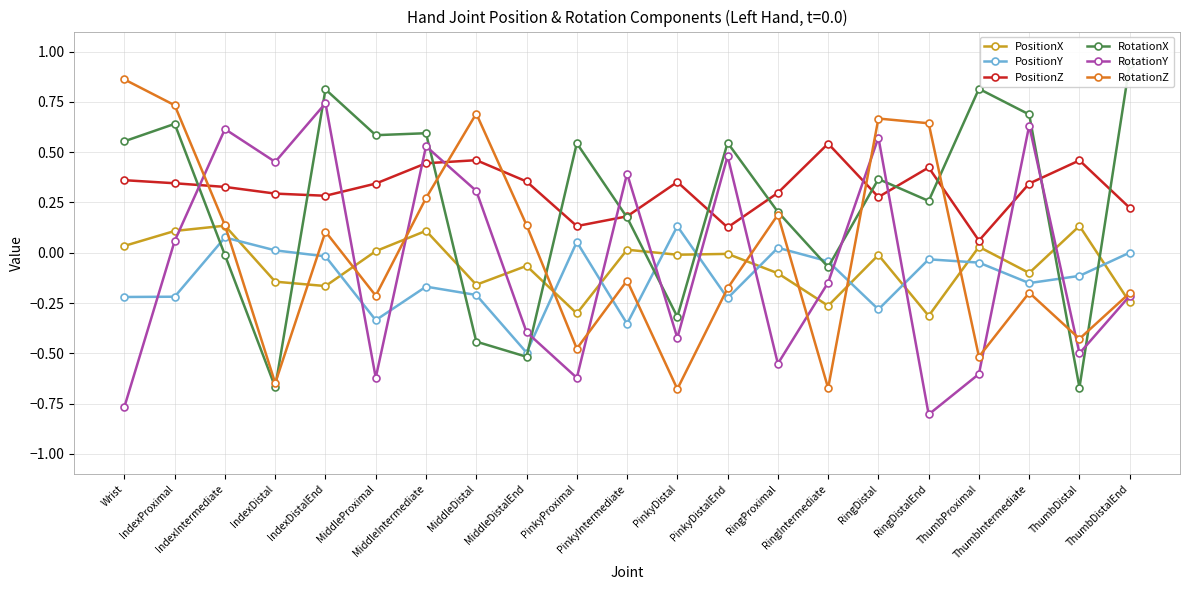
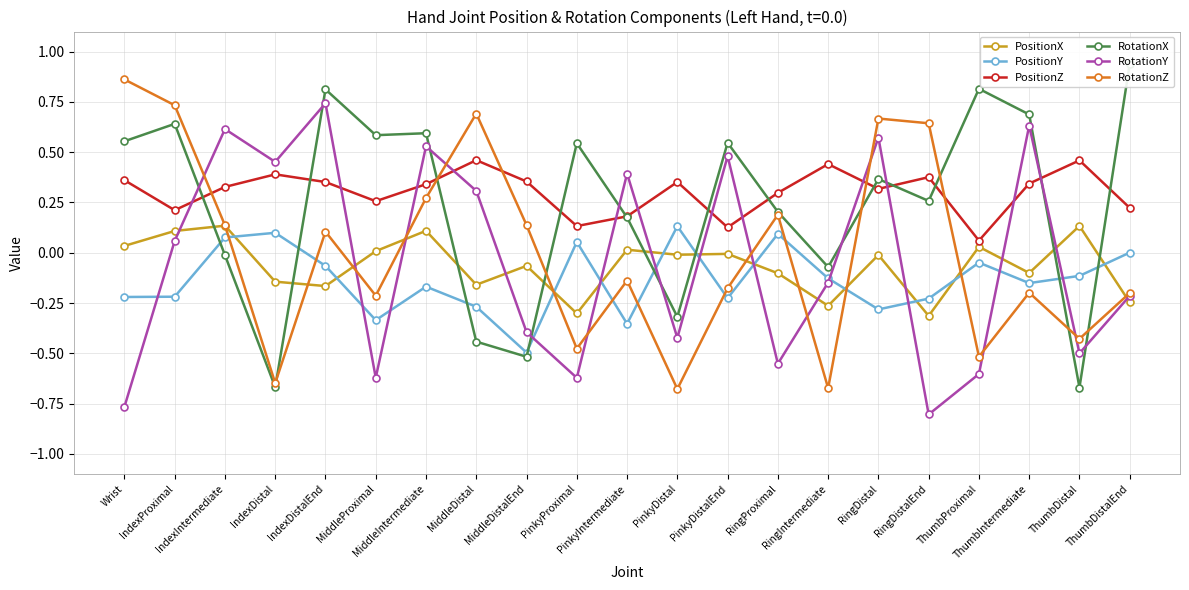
PositionZ, IndexProximal: 0.35 -> 0.21
PositionY, IndexDistal: 0.01 -> 0.10
PositionZ, IndexDistal: 0.29 -> 0.39
PositionY, IndexDistalEnd: -0.02 -> -0.07
PositionZ, IndexDistalEnd: 0.28 -> 0.35
PositionZ, MiddleProximal: 0.34 -> 0.26
PositionZ, MiddleIntermediate: 0.45 -> 0.34
PositionY, MiddleDistal: -0.21 -> -0.27
PositionY, RingProximal: 0.02 -> 0.09
PositionY, RingIntermediate: -0.04 -> -0.13
PositionZ, RingIntermediate: 0.54 -> 0.44
PositionZ, RingDistal: 0.28 -> 0.32
PositionY, RingDistalEnd: -0.03 -> -0.23
PositionZ, RingDistalEnd: 0.42 -> 0.38
